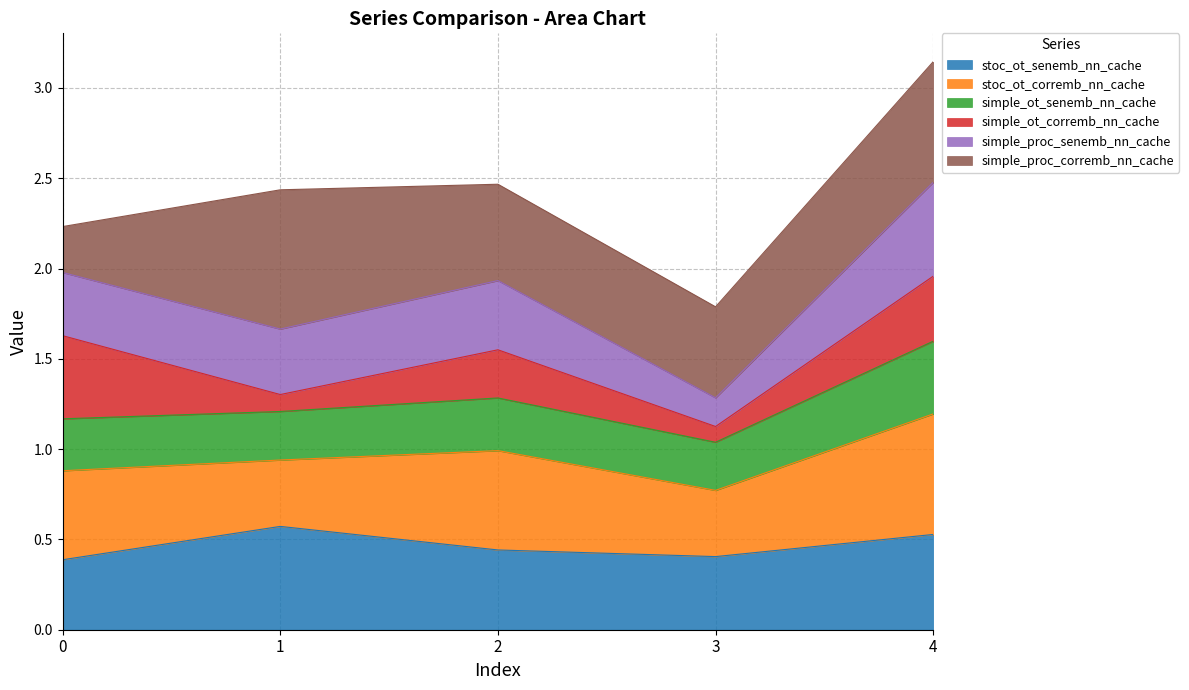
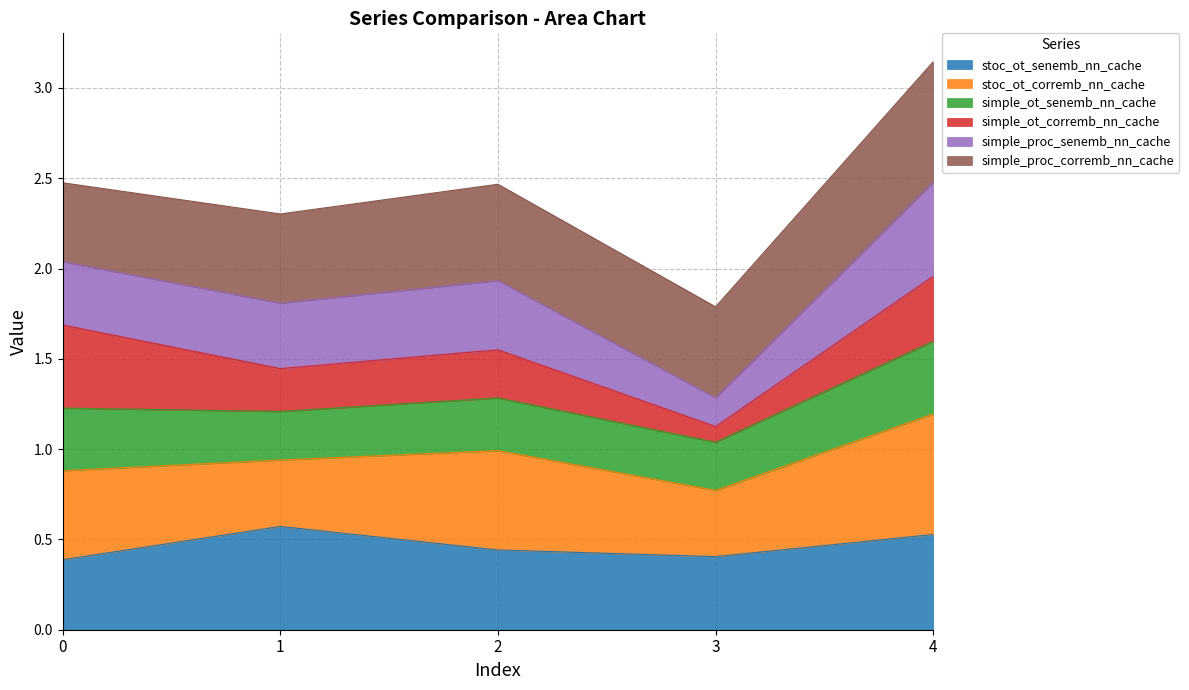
simple_ot_senemb_nn_cache, 0: 0.29 -> 0.35
simple_proc_corremb_nn_cache, 0: 0.25 -> 0.44
simple_ot_corremb_nn_cache, 1: 0.09 -> 0.24
simple_proc_corremb_nn_cache, 1: 0.77 -> 0.49
